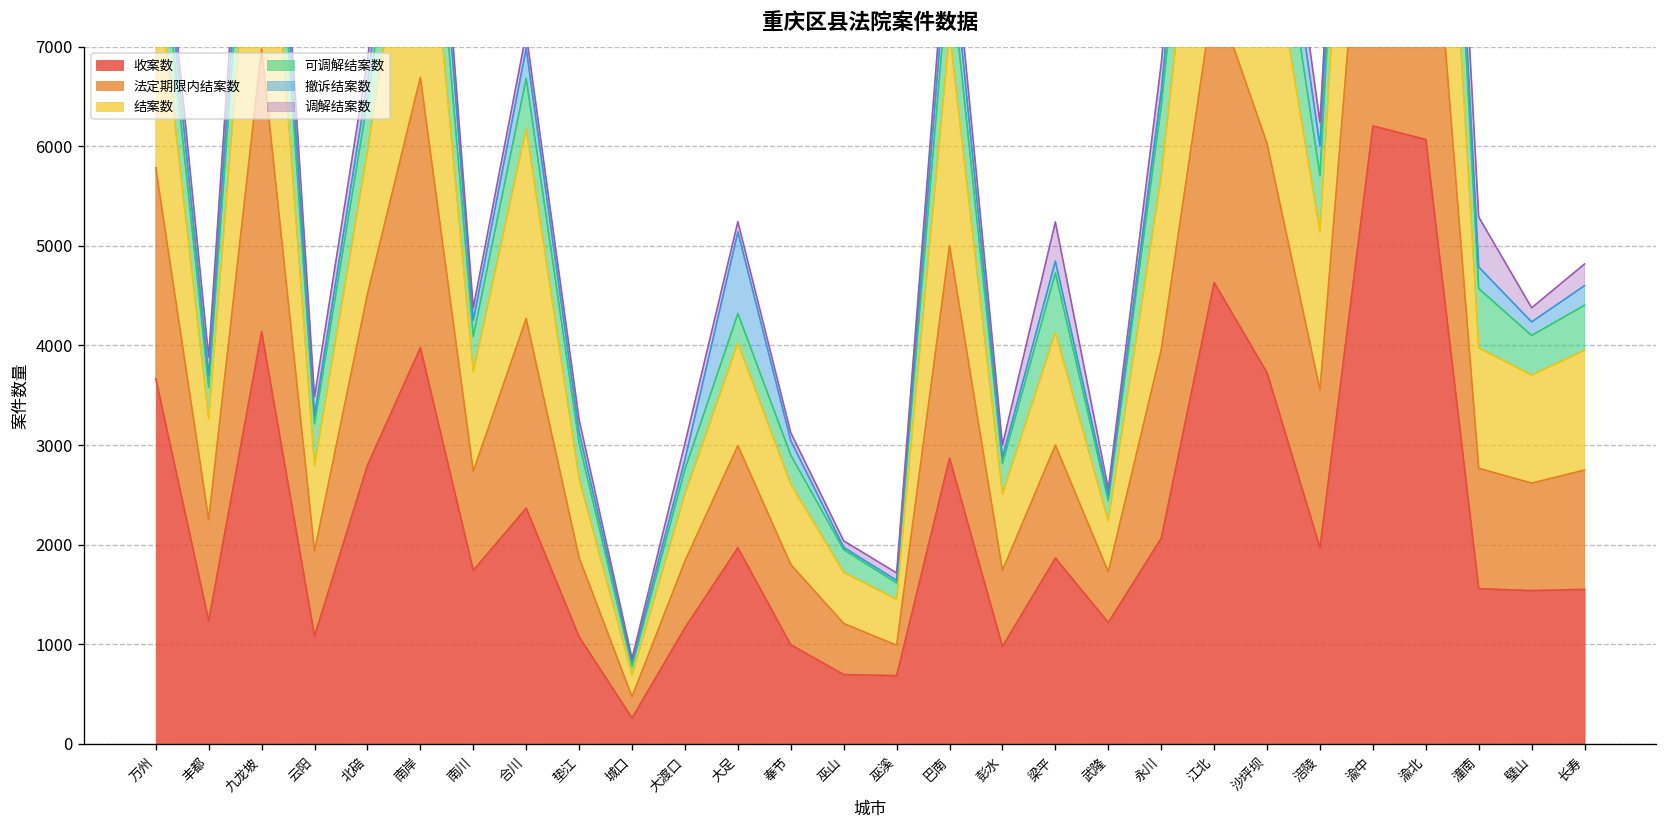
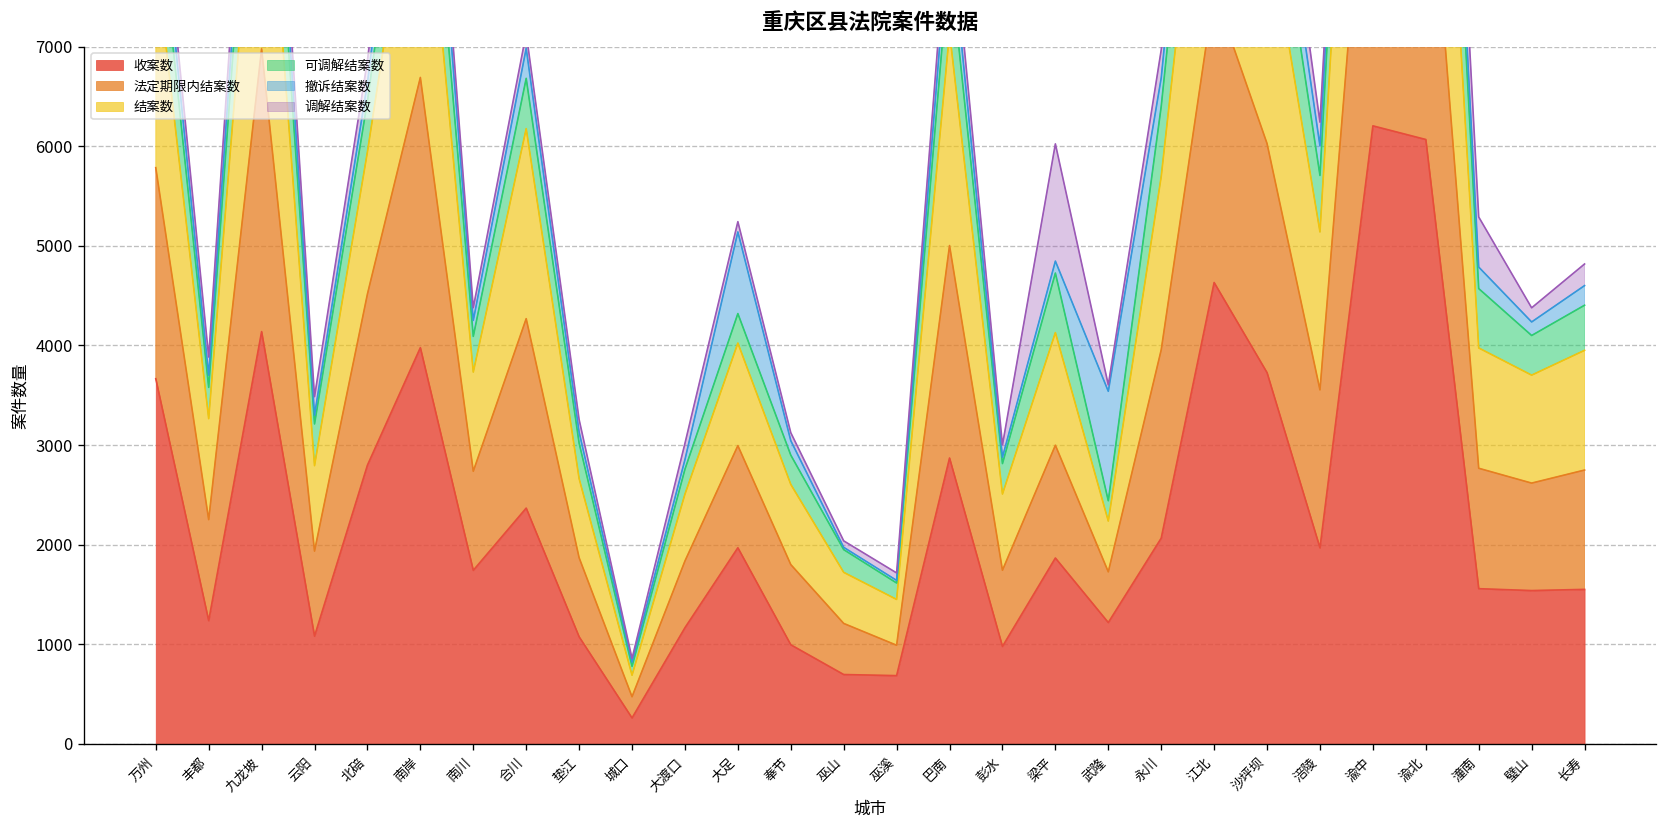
调解结案数, 梁平: 400 -> 1200
撤诉结案数, 武隆: 100 -> 1100
撤诉结案数, 永川: 100 -> 300
